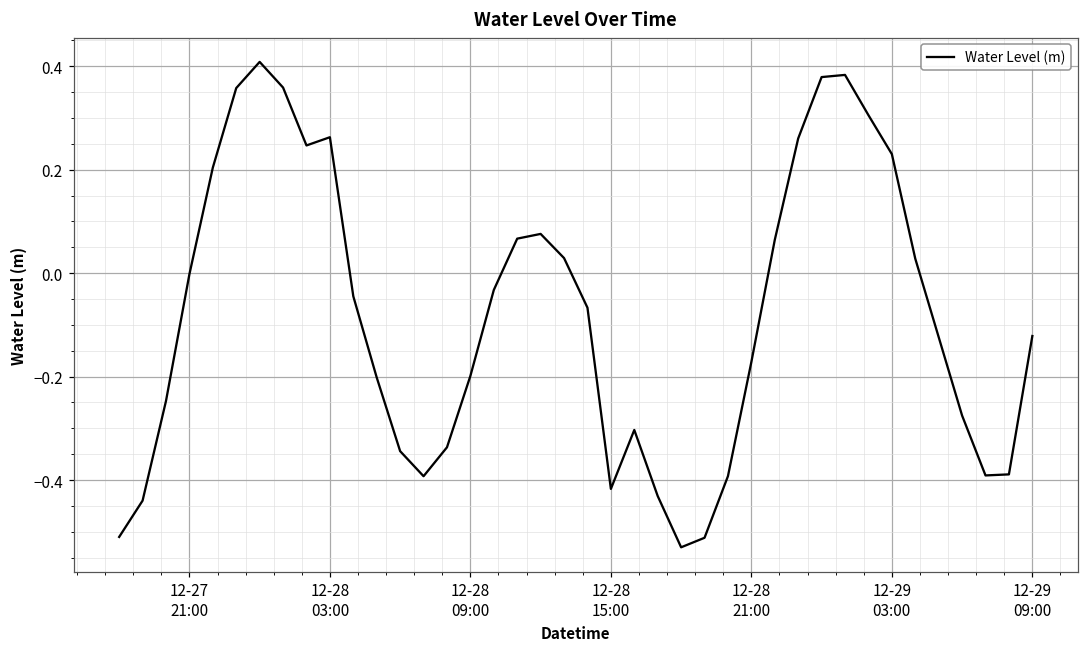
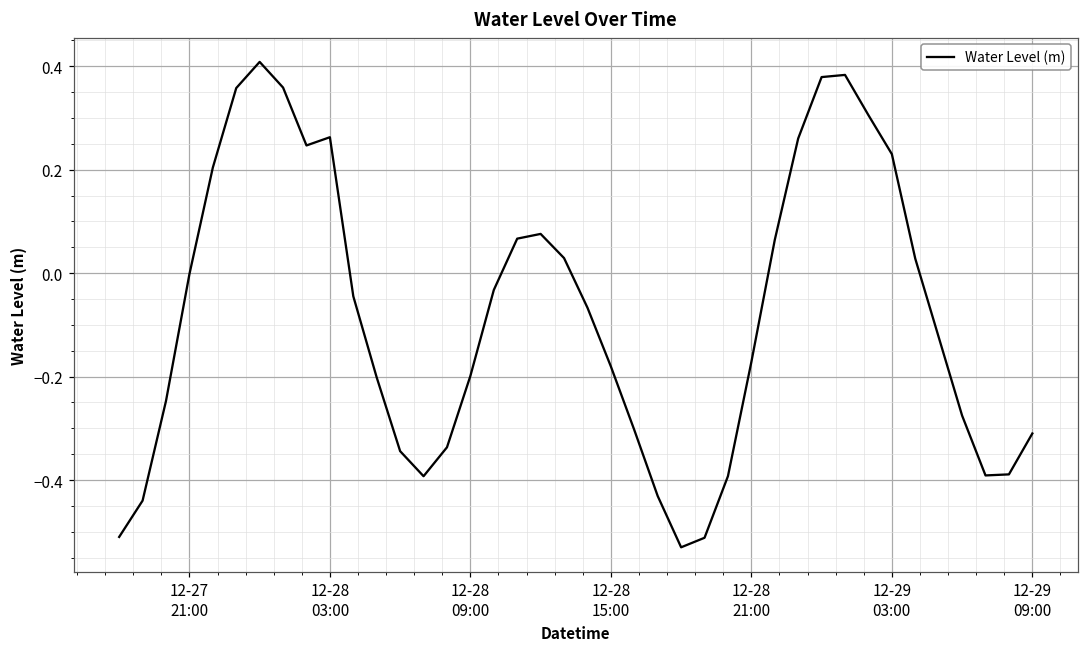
12-28 15:00: -0.42 -> -0.18
12-29 09:00: -0.12 -> -0.31
